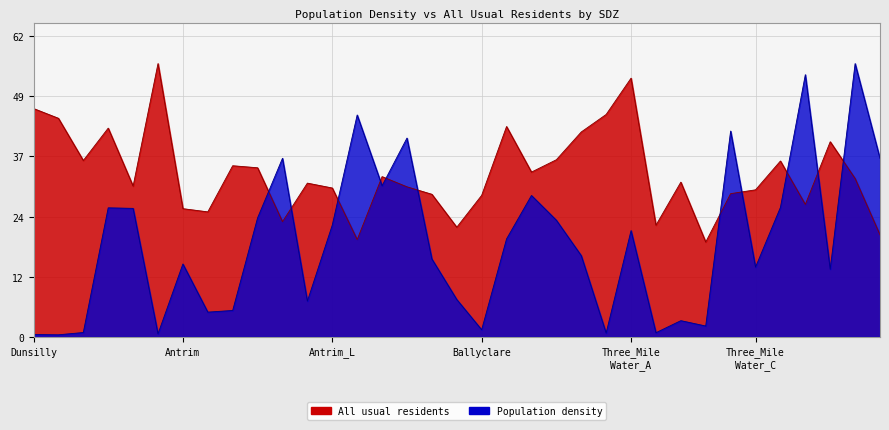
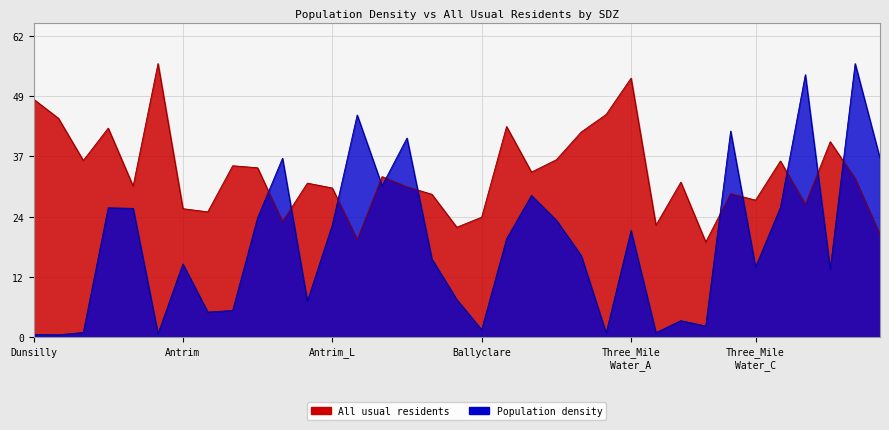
All usual residents, Dunsilly: 47 -> 49
All usual residents, Ballyclare: 29 -> 25
All usual residents, Three_Mile Water_C: 31 -> 28
